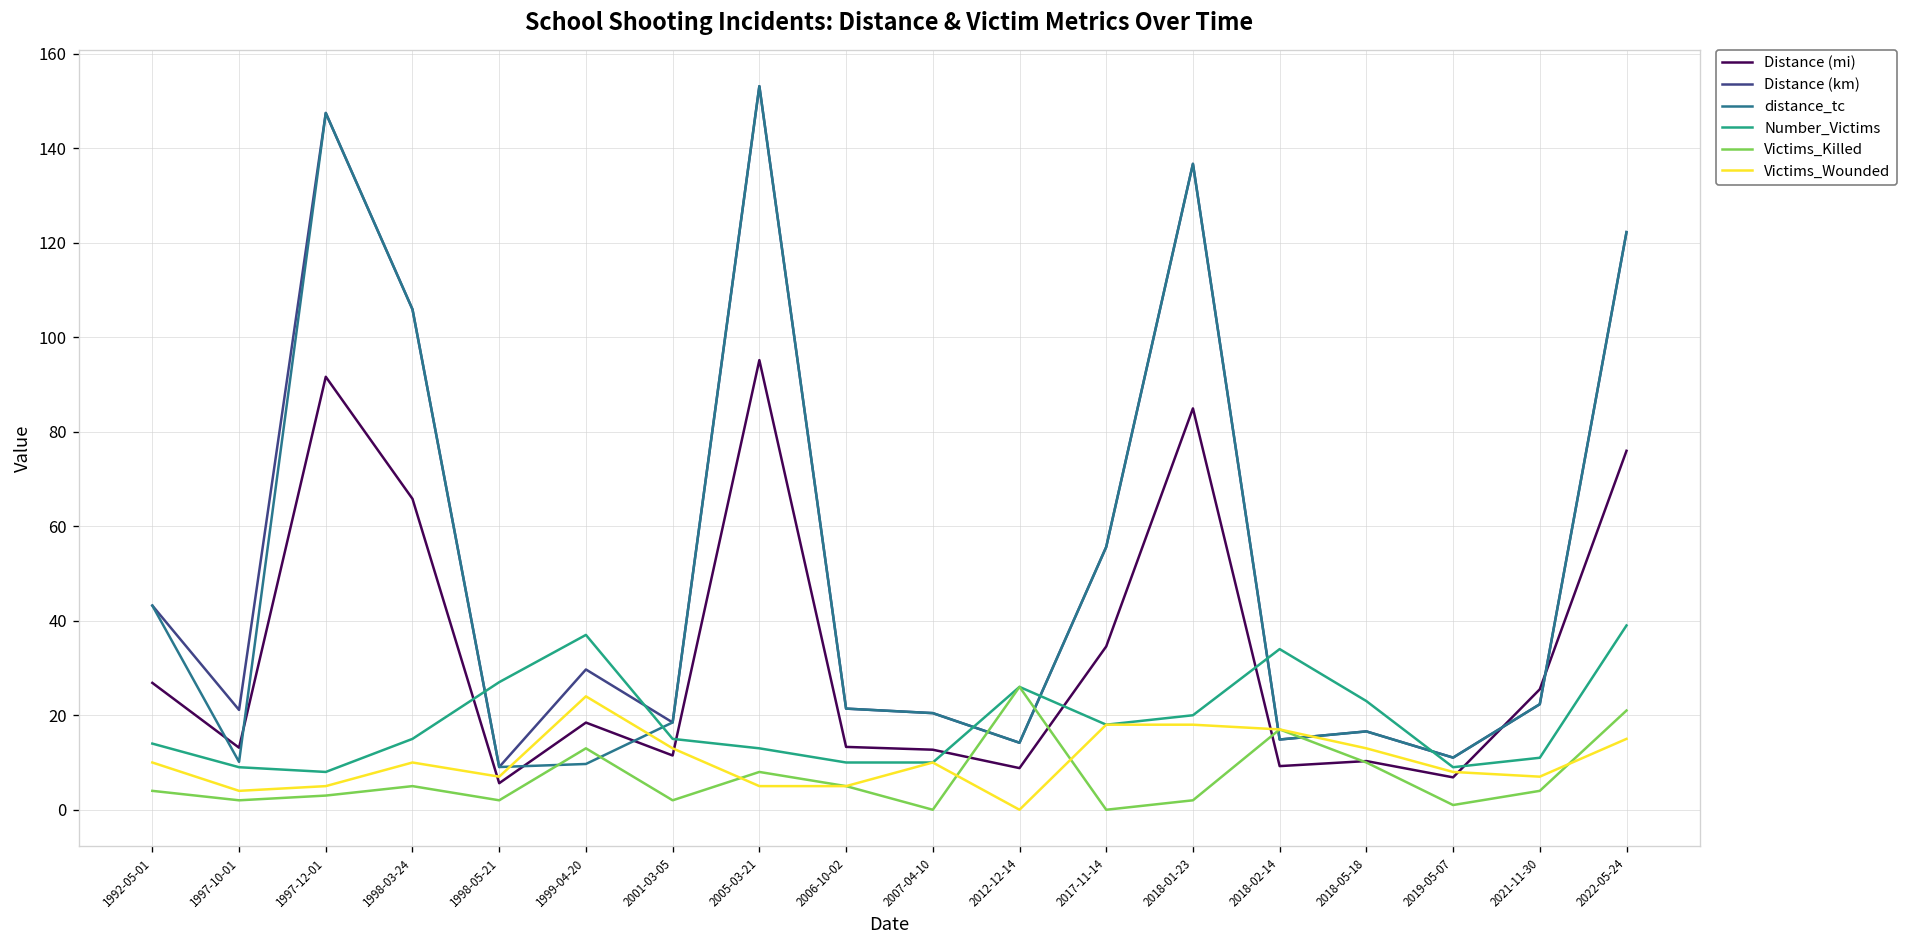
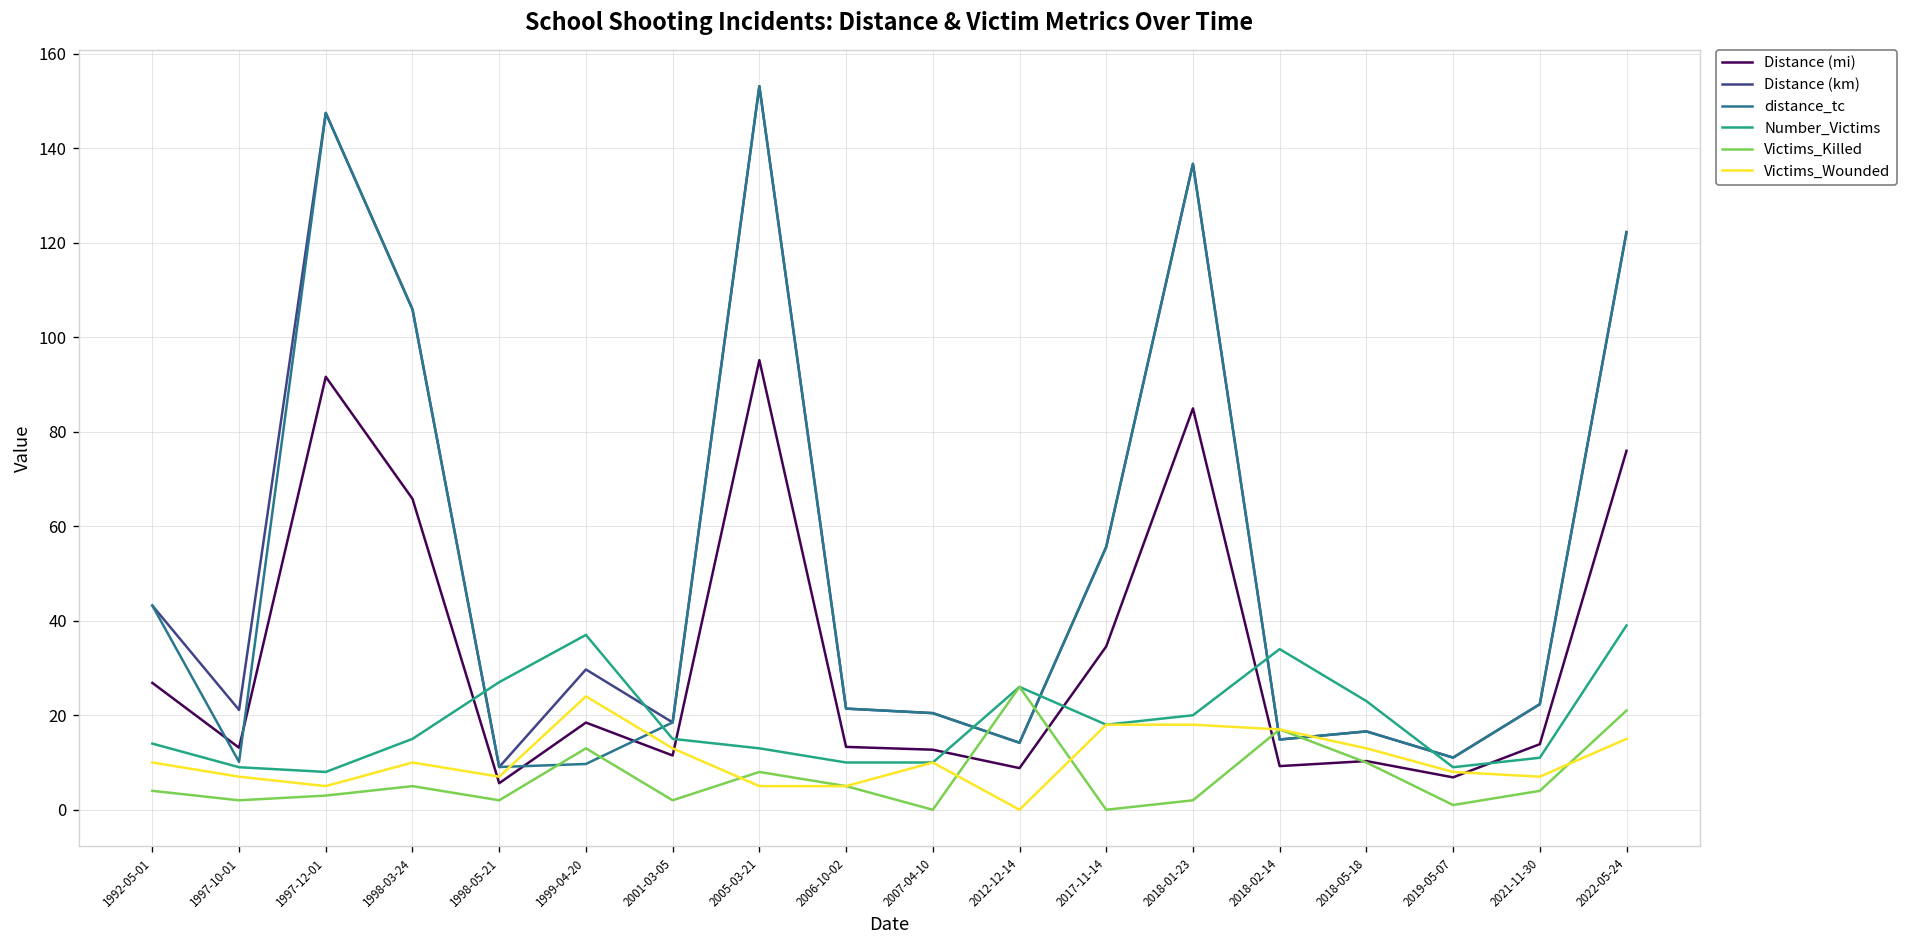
Victims_Wounded, 1997-10-01: 4 -> 7
Distance (mi), 2021-11-30: 25 -> 14
